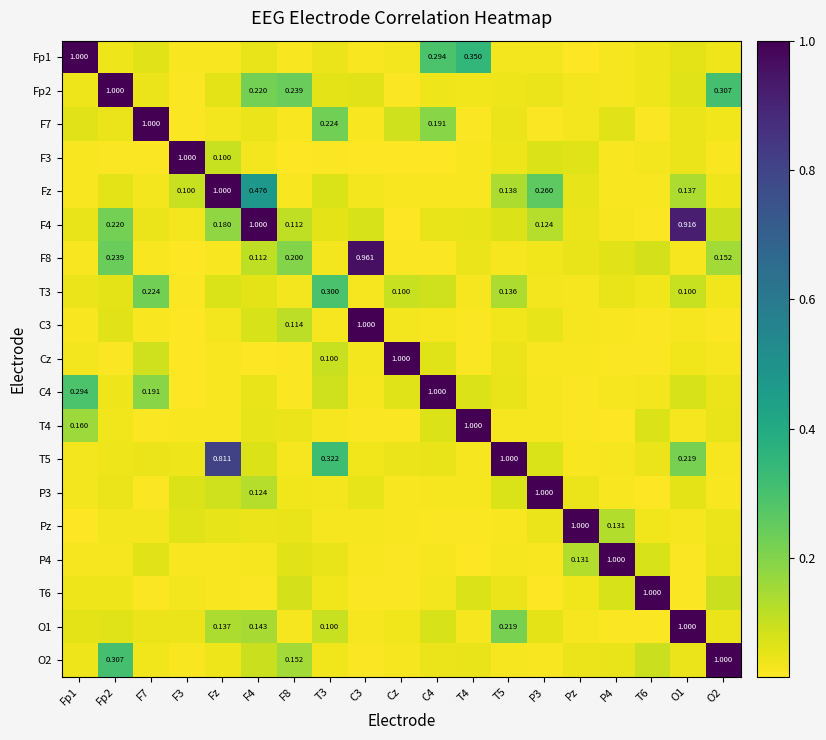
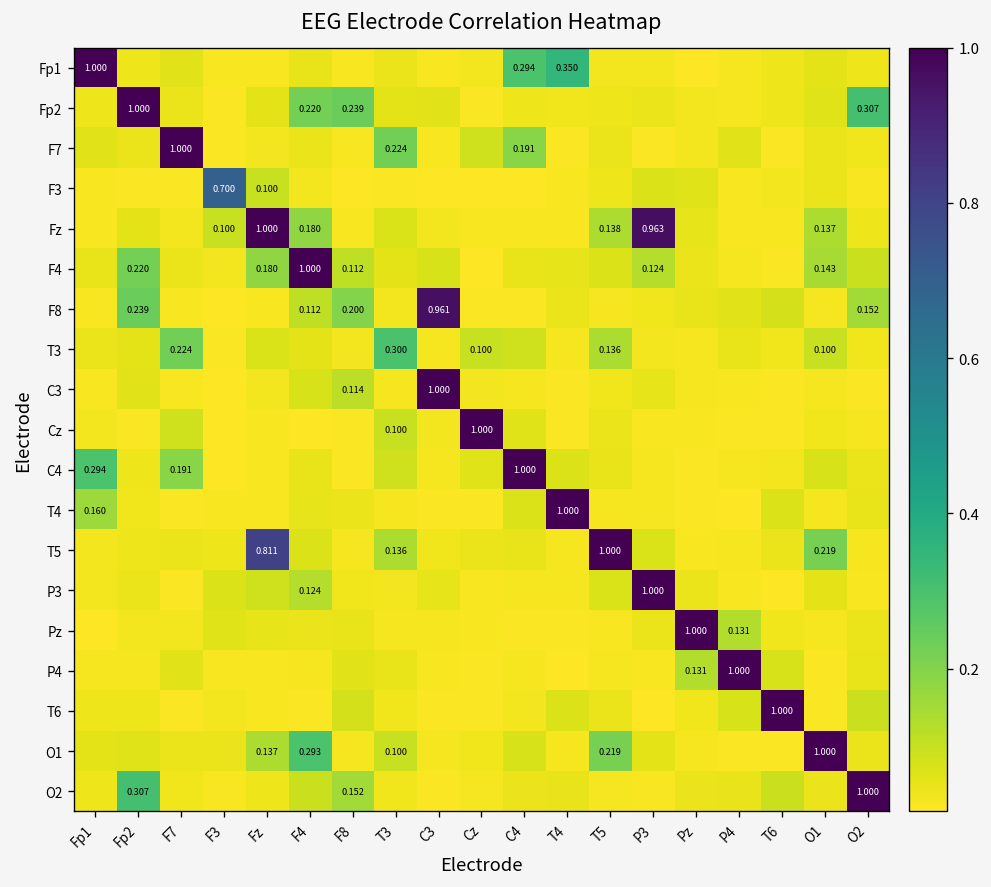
F3, F3: 1.000 -> 0.700
Fz, F4: 0.476 -> 0.180
Fz, P3: 0.260 -> 0.963
F4, O1: 0.916 -> 0.143
T5, T3: 0.322 -> 0.136
O1, F4: 0.143 -> 0.293
